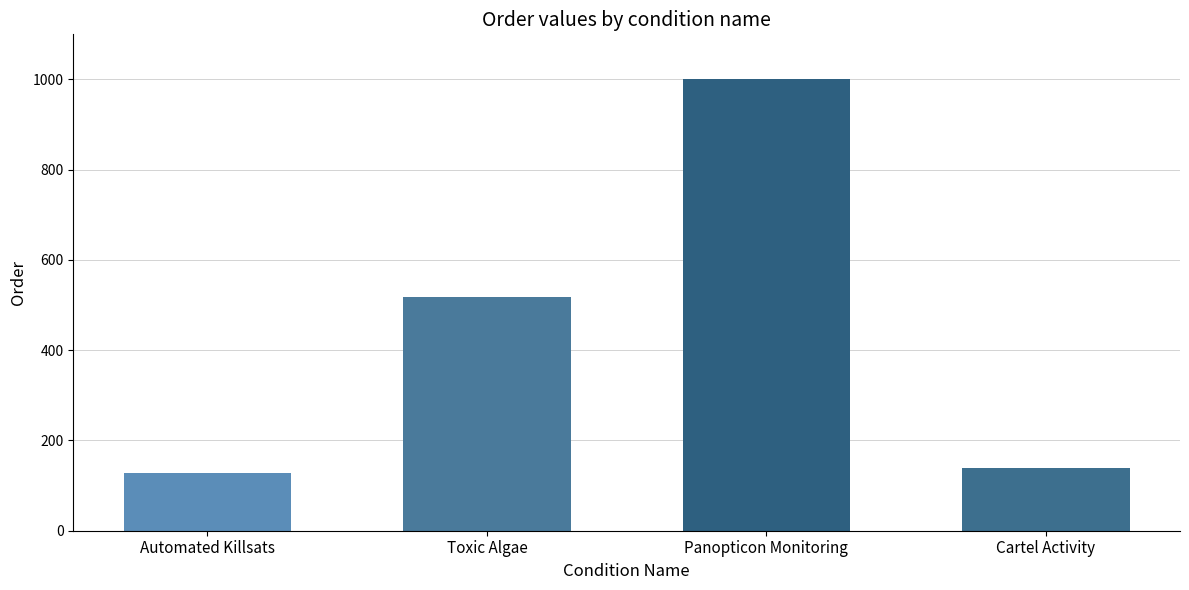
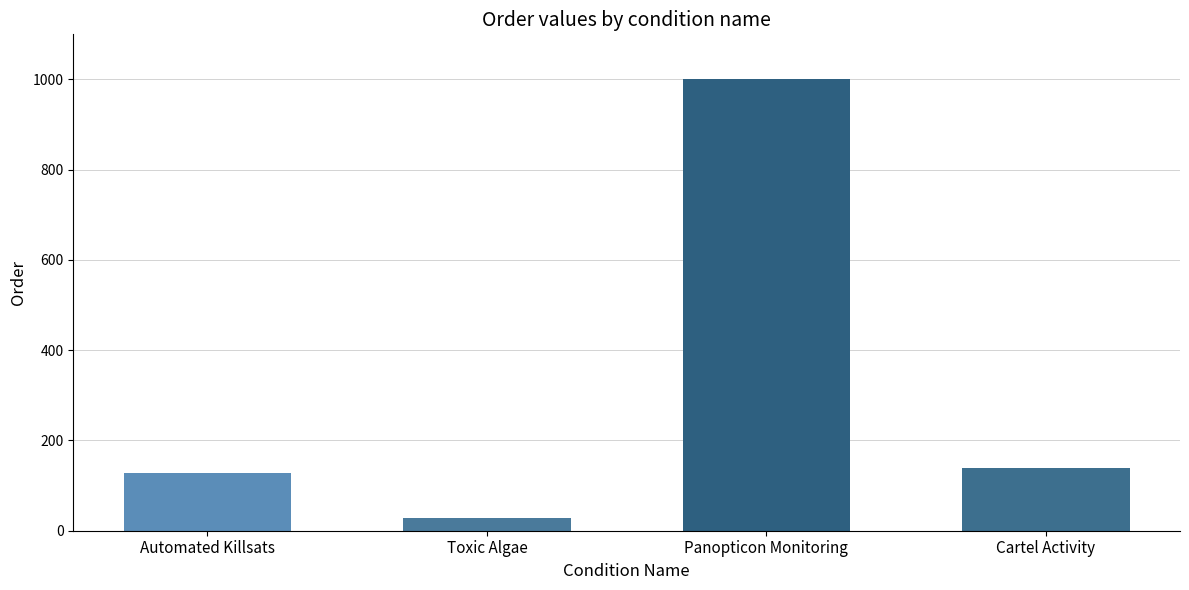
Toxic Algae: 520 -> 30
